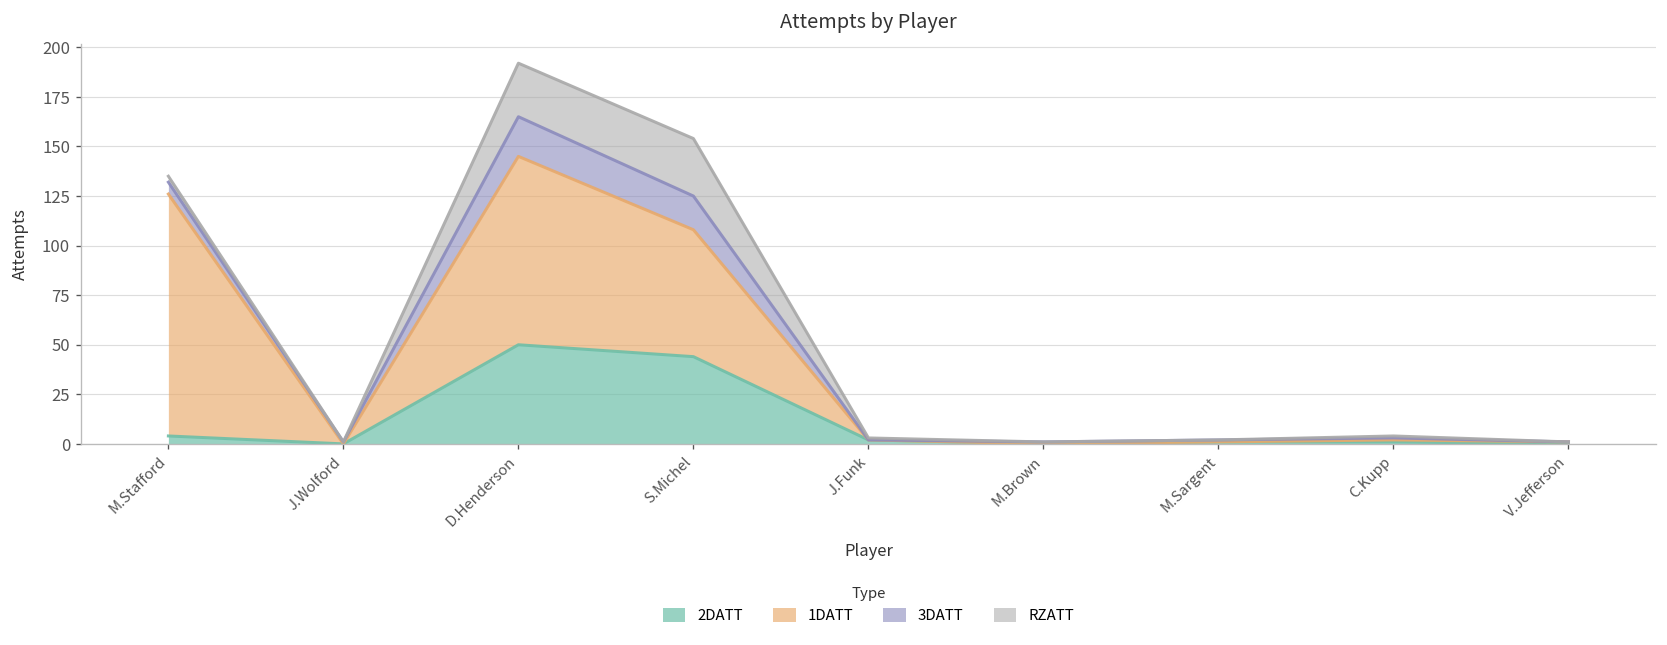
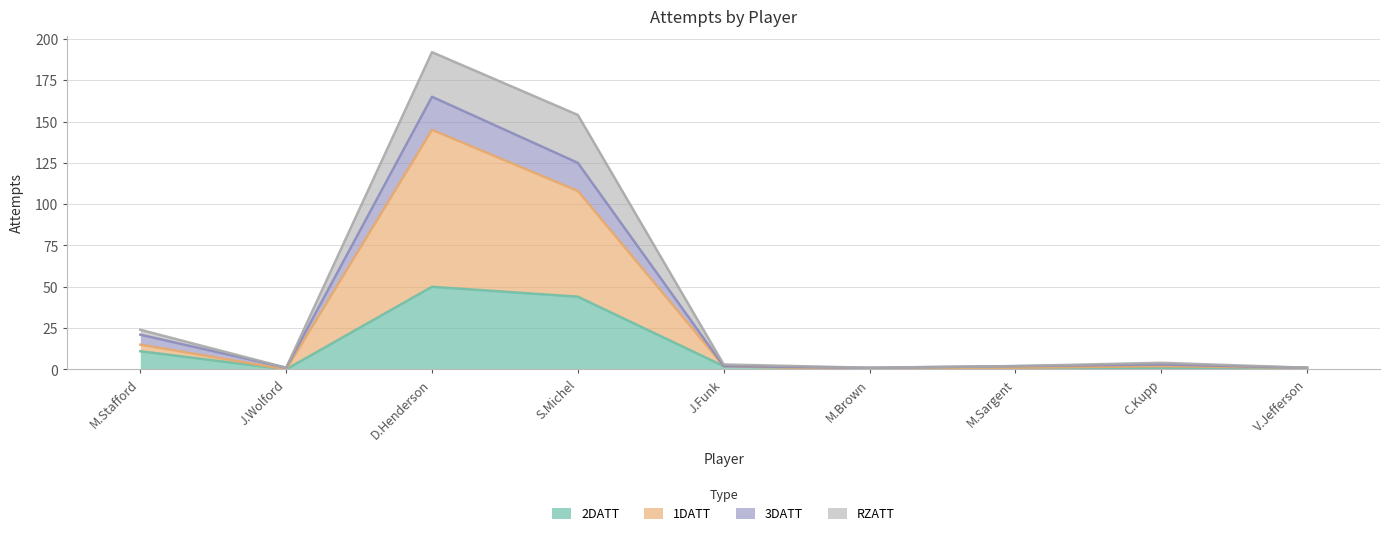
2DATT, M.Stafford: 4 -> 11
1DATT, M.Stafford: 122 -> 4
